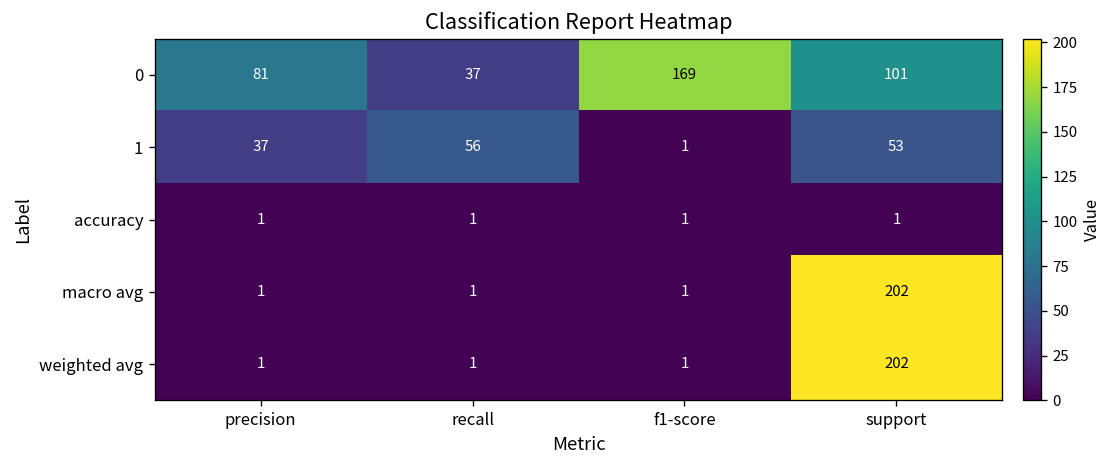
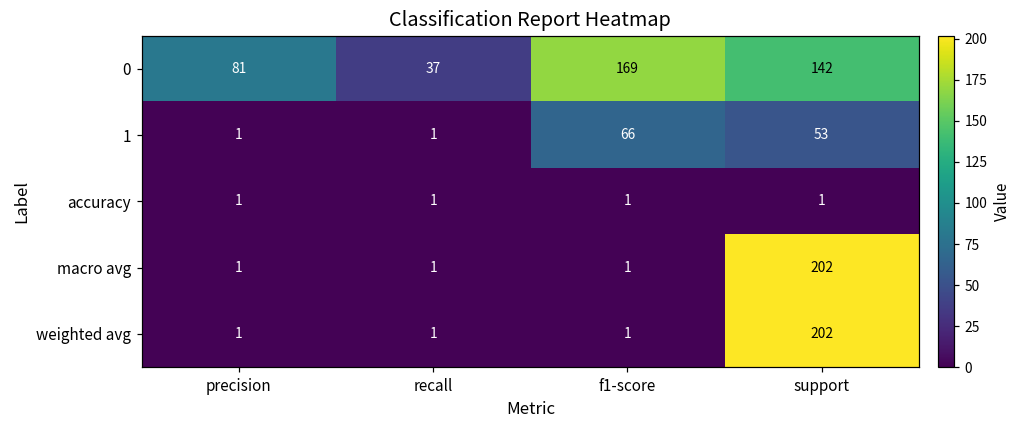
0, support: 101 -> 142
1, precision: 37 -> 1
1, recall: 56 -> 1
1, f1-score: 1 -> 66
